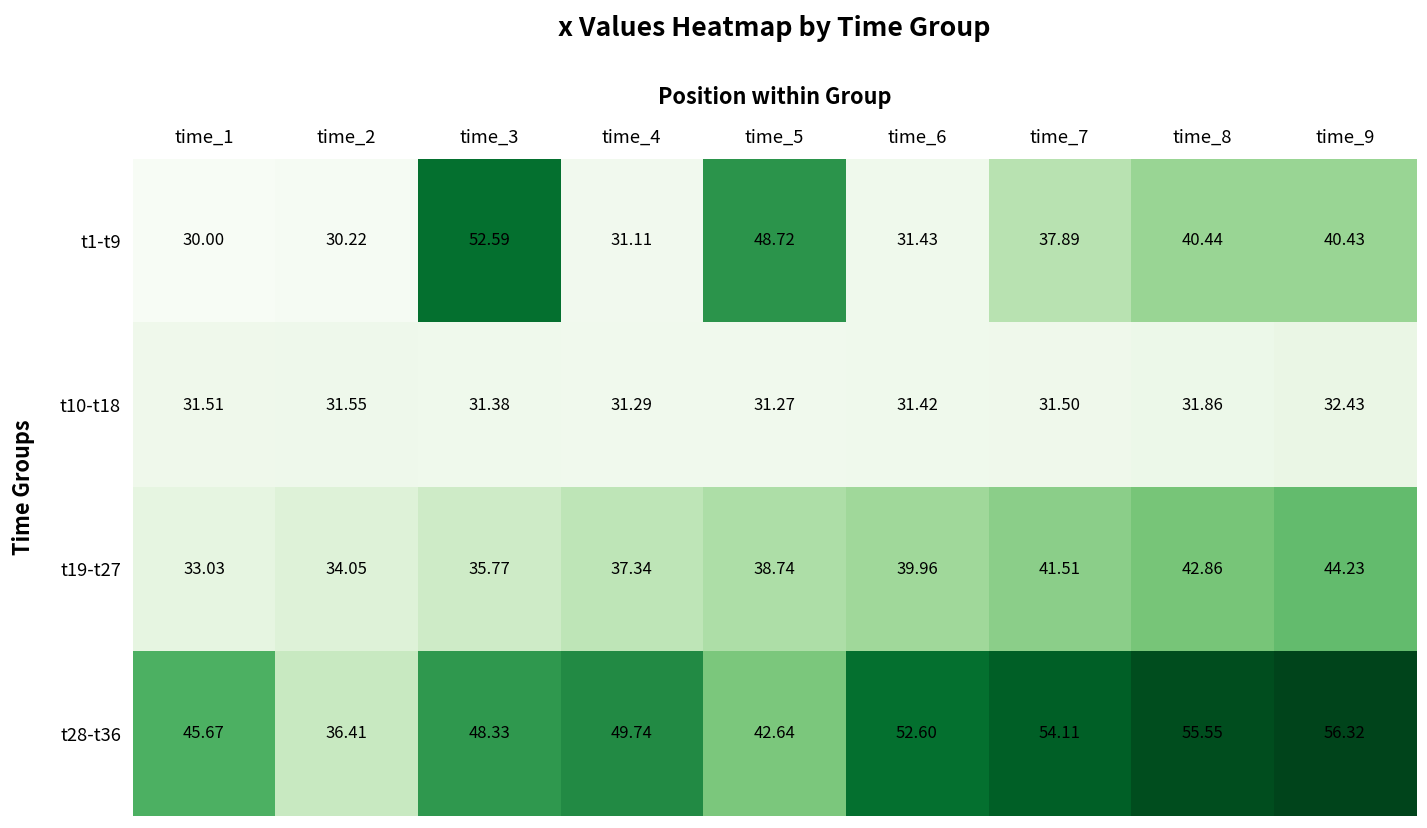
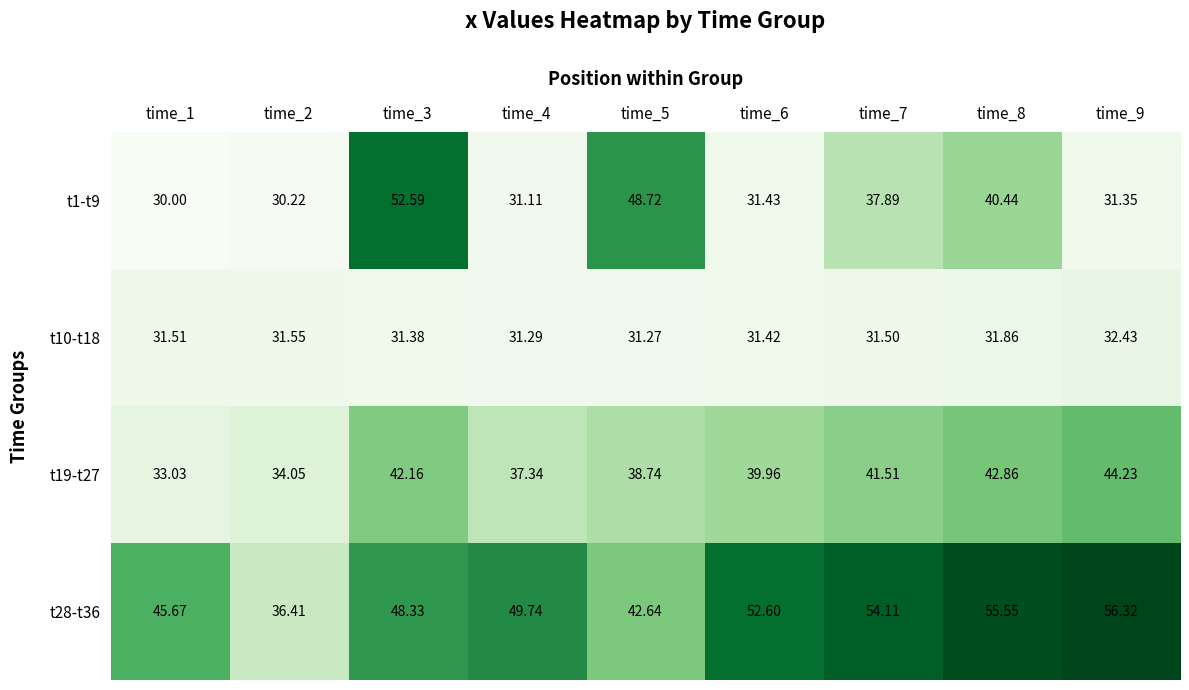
t1-t9, time_9: 40.43 -> 31.35
t19-t27, time_3: 35.77 -> 42.16
